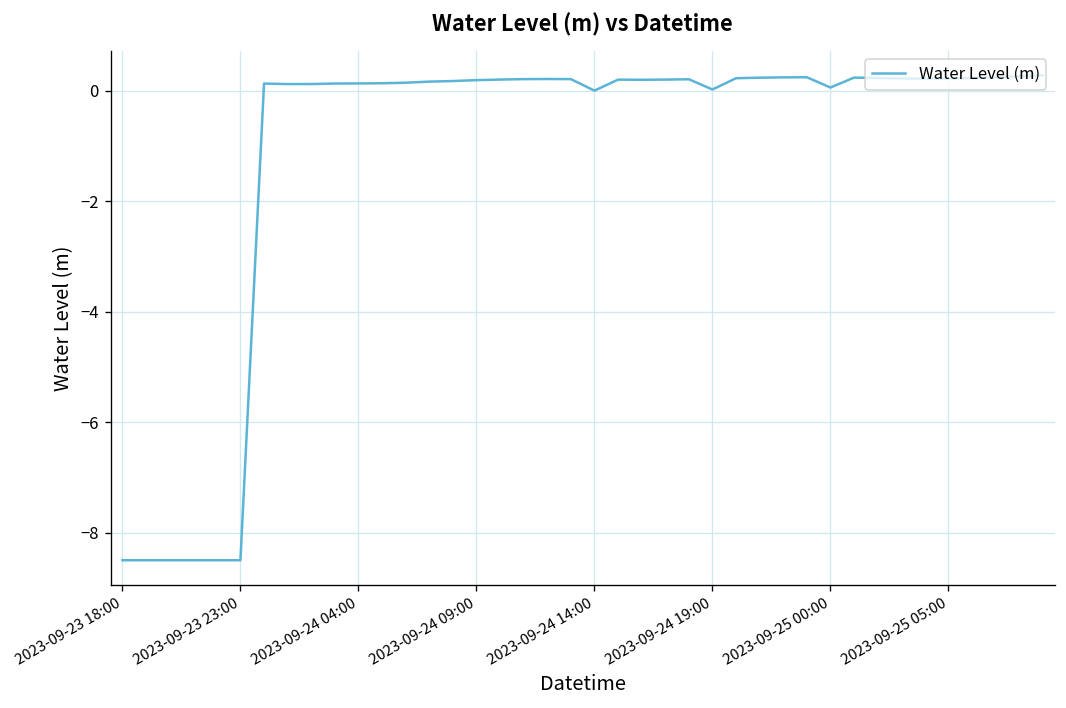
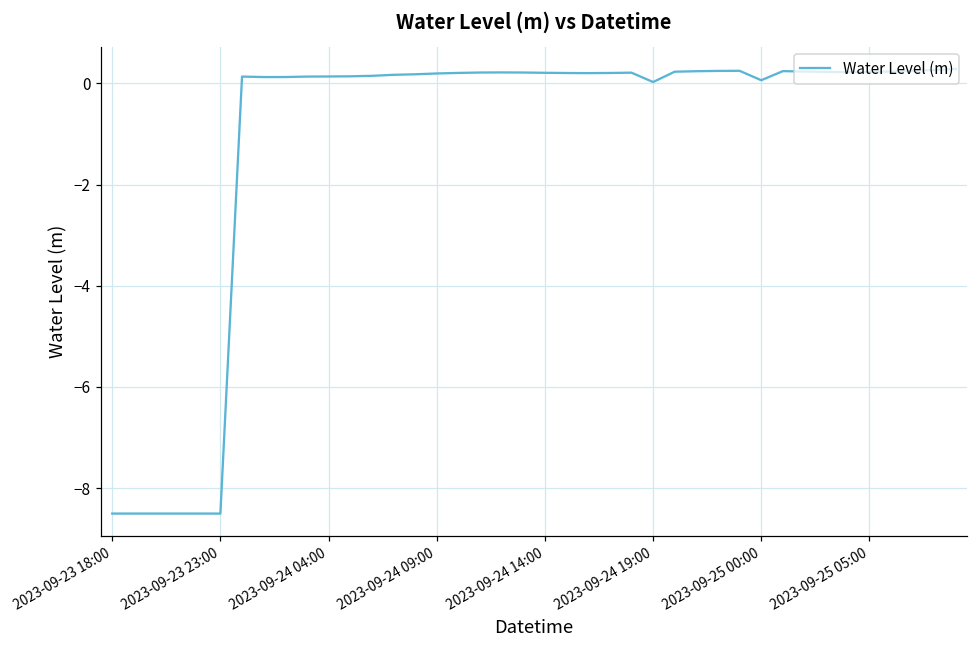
2023-09-24 14:00: 0.0 -> 0.2
